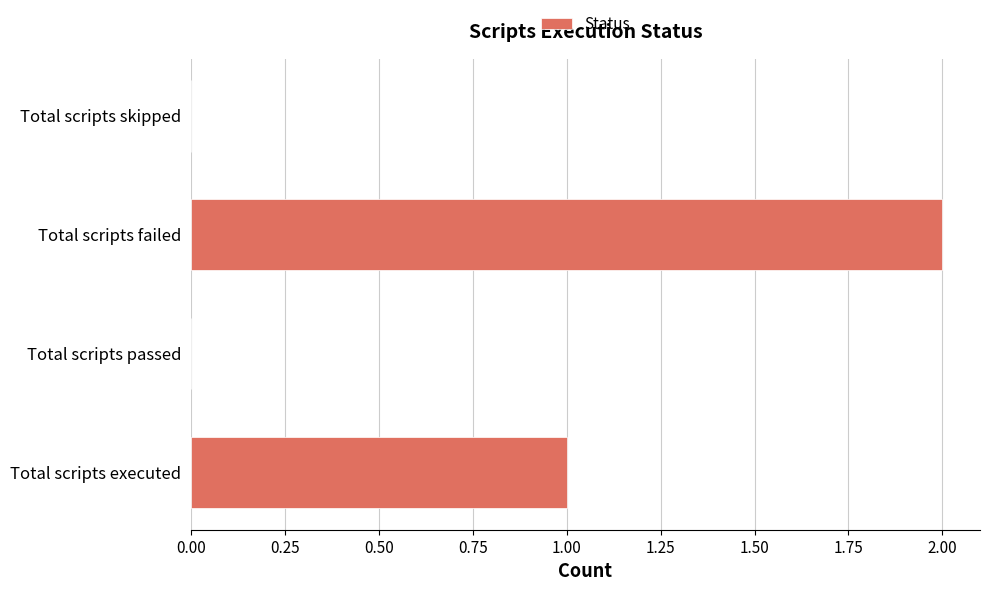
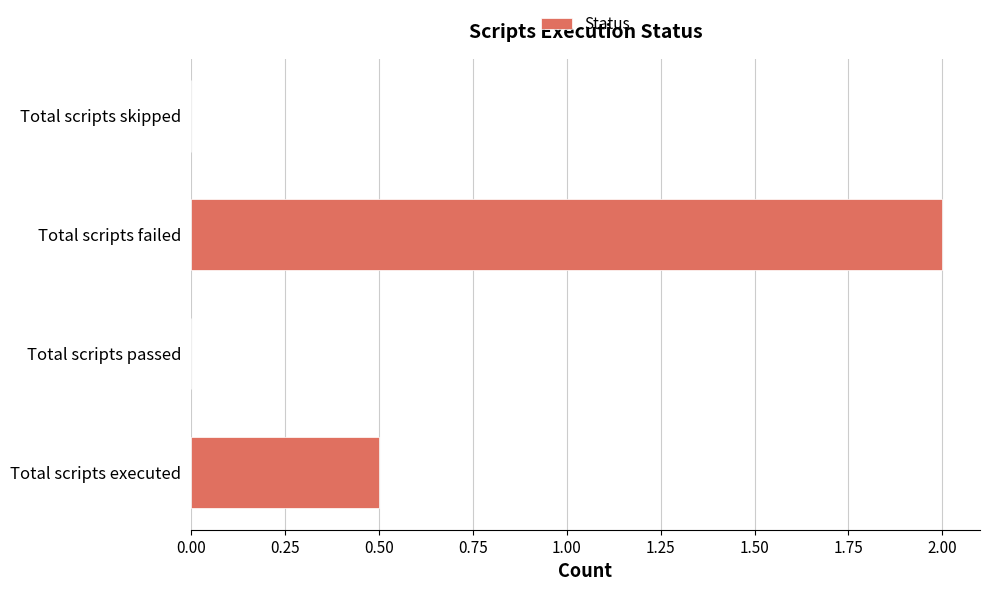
Total scripts executed: 1.0 -> 0.5
